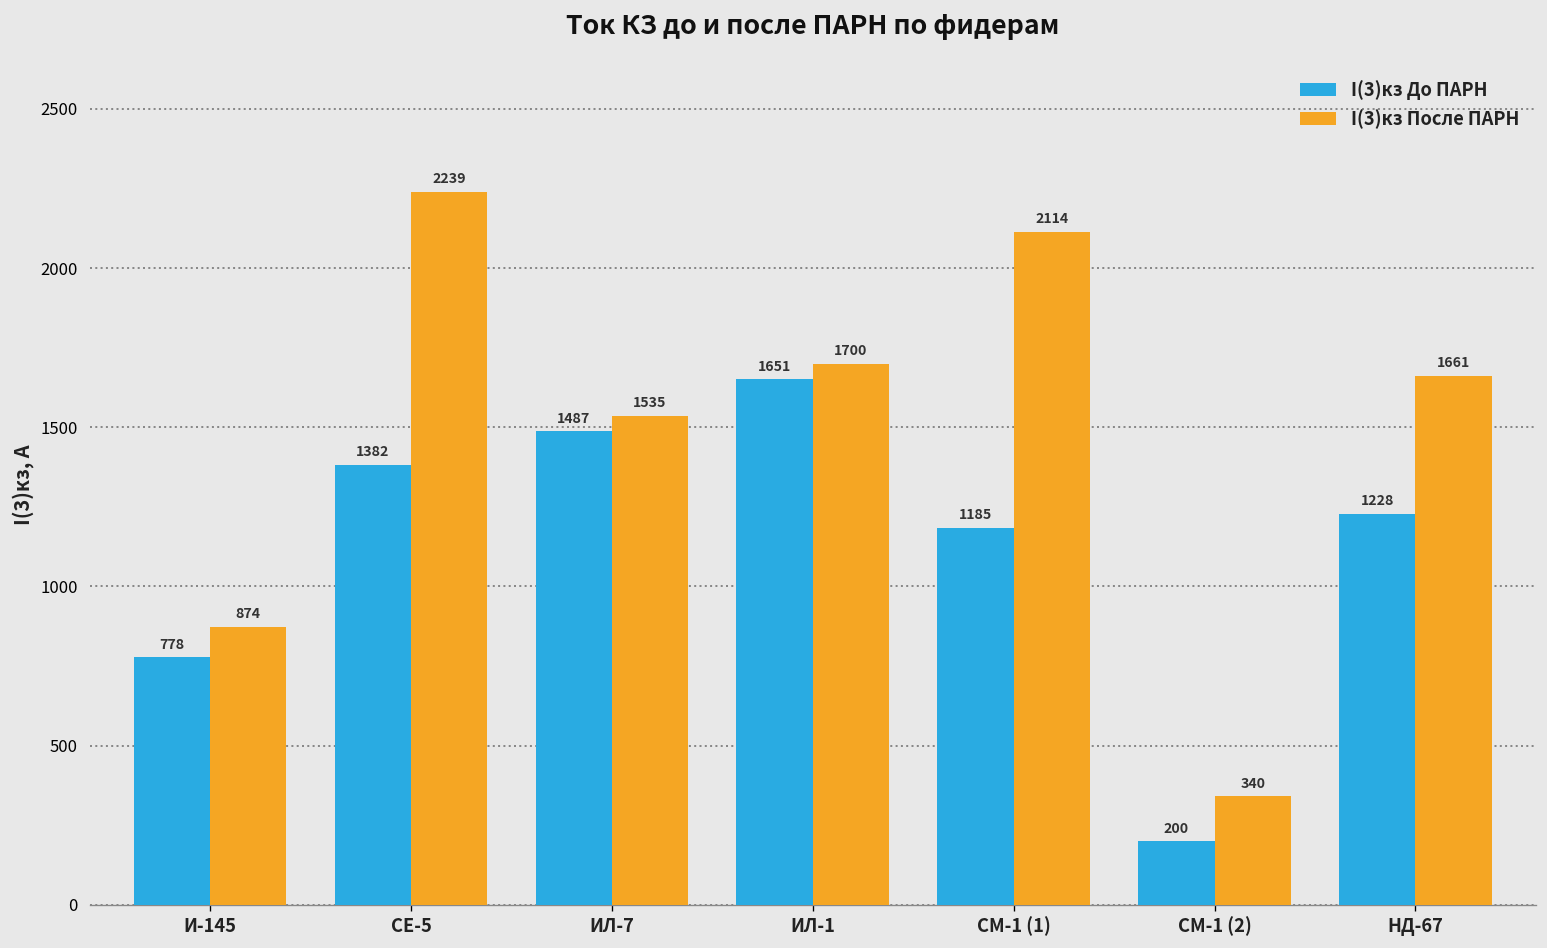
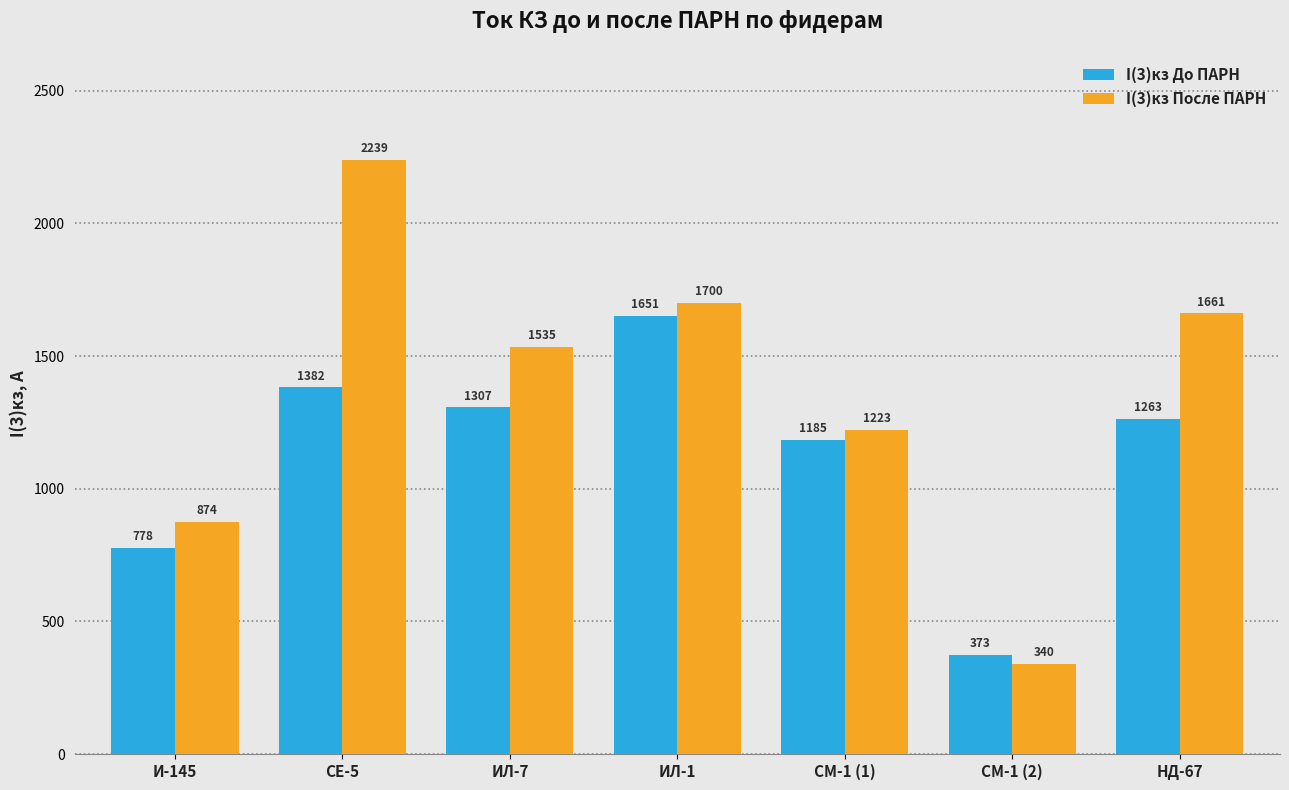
I(3)кз До ПАРН, ИЛ-7: 1487 -> 1307
I(3)кз После ПАРН, СМ-1 (1): 2114 -> 1223
I(3)кз До ПАРН, СМ-1 (2): 200 -> 373
I(3)кз До ПАРН, НД-67: 1228 -> 1263
